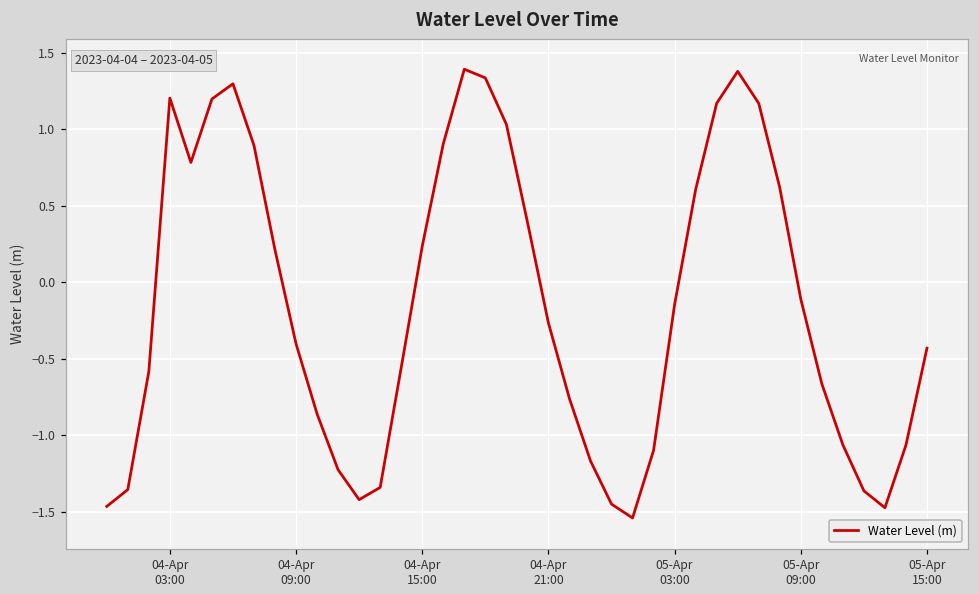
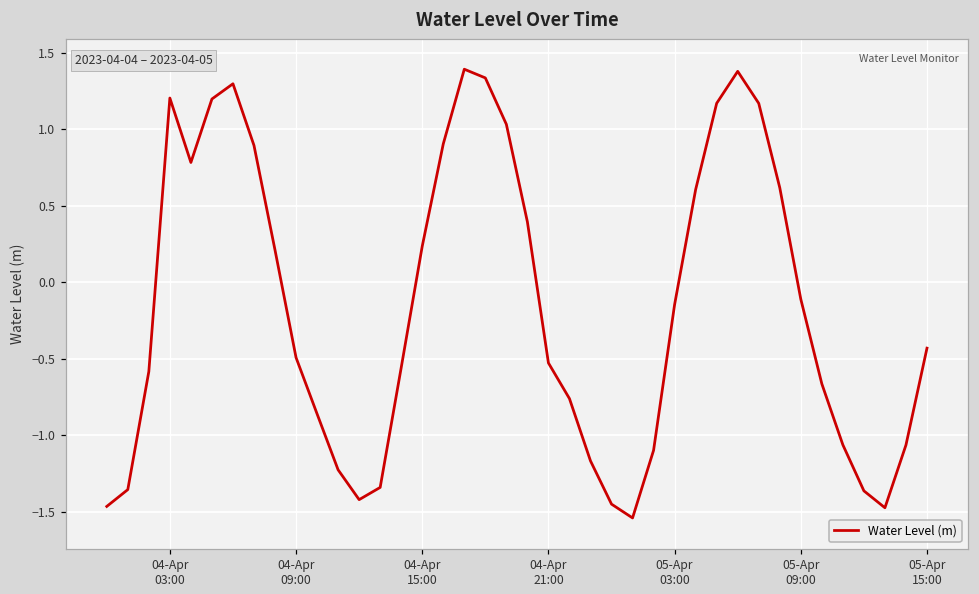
04-Apr 09:00: -0.40 -> -0.49
04-Apr 21:00: -0.27 -> -0.53
